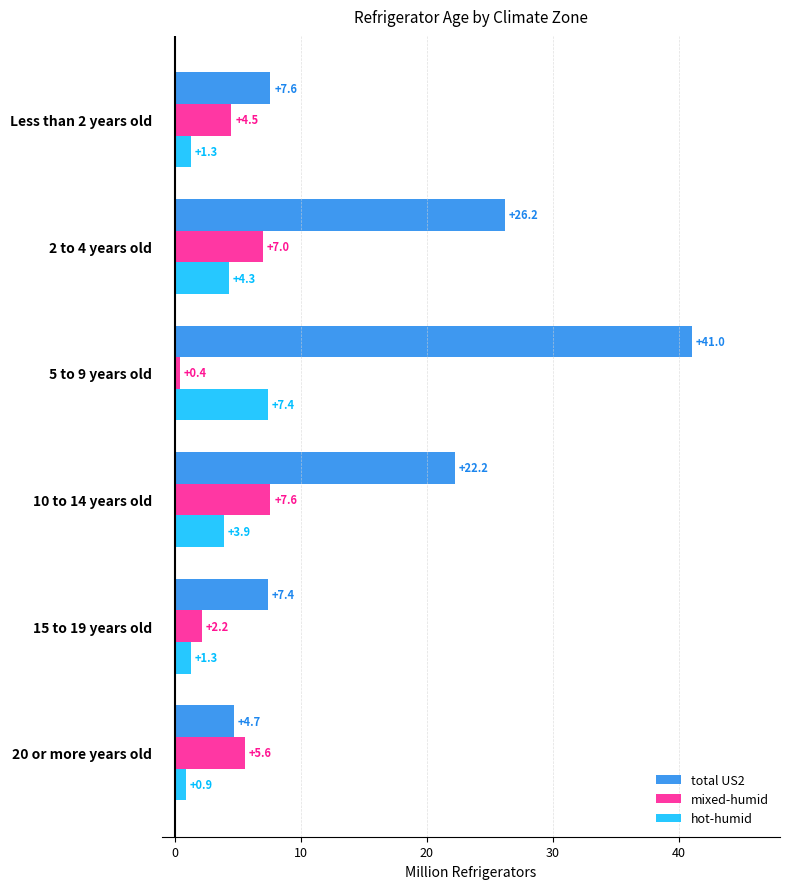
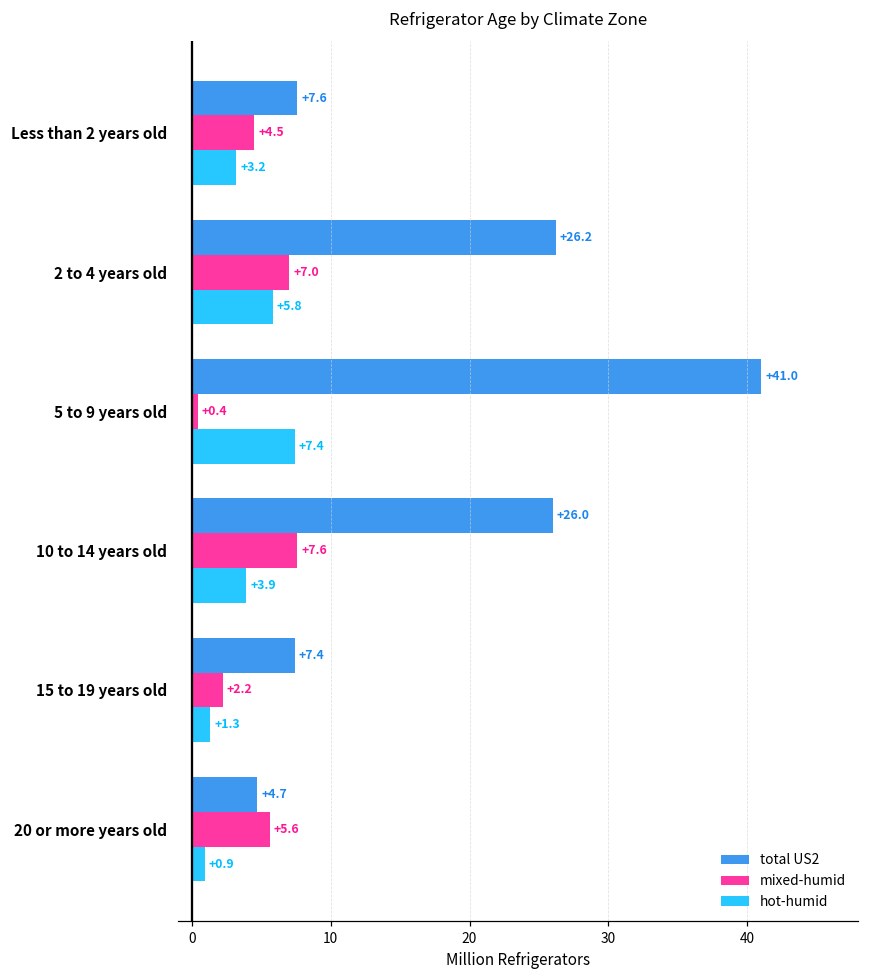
hot-humid, Less than 2 years old: +1.3 -> +3.2
hot-humid, 2 to 4 years old: +4.3 -> +5.8
total US2, 10 to 14 years old: +22.2 -> +26.0
